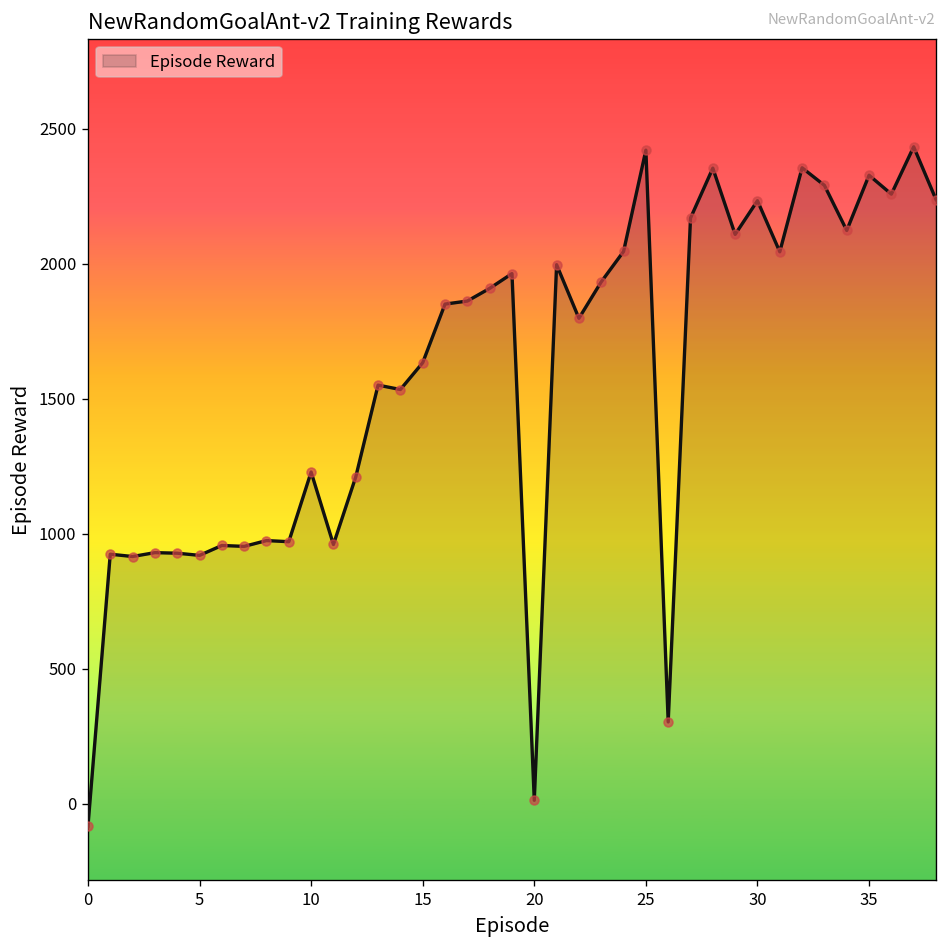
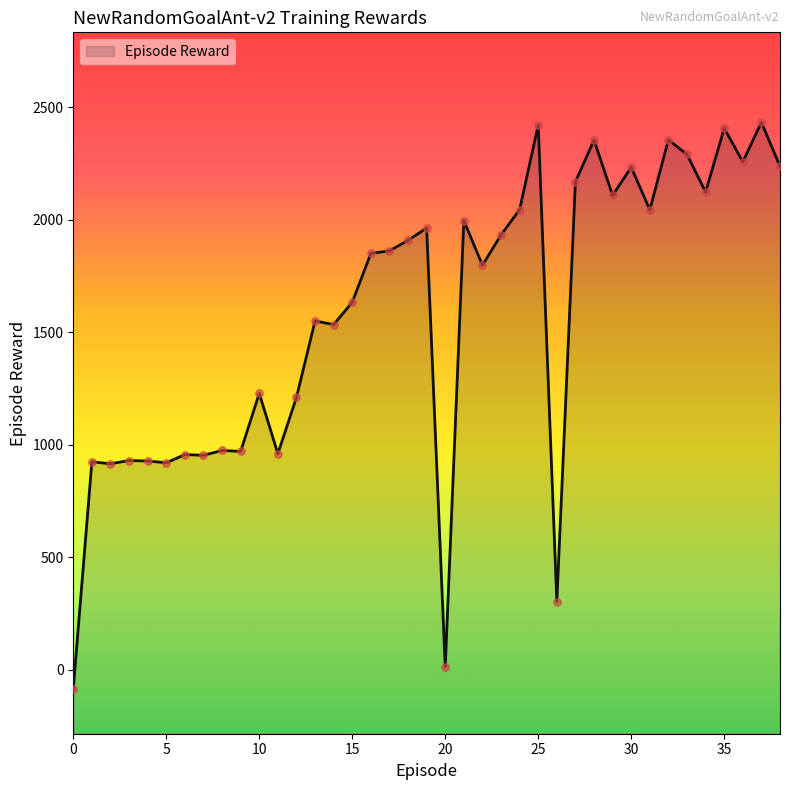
35: 2330 -> 2410
